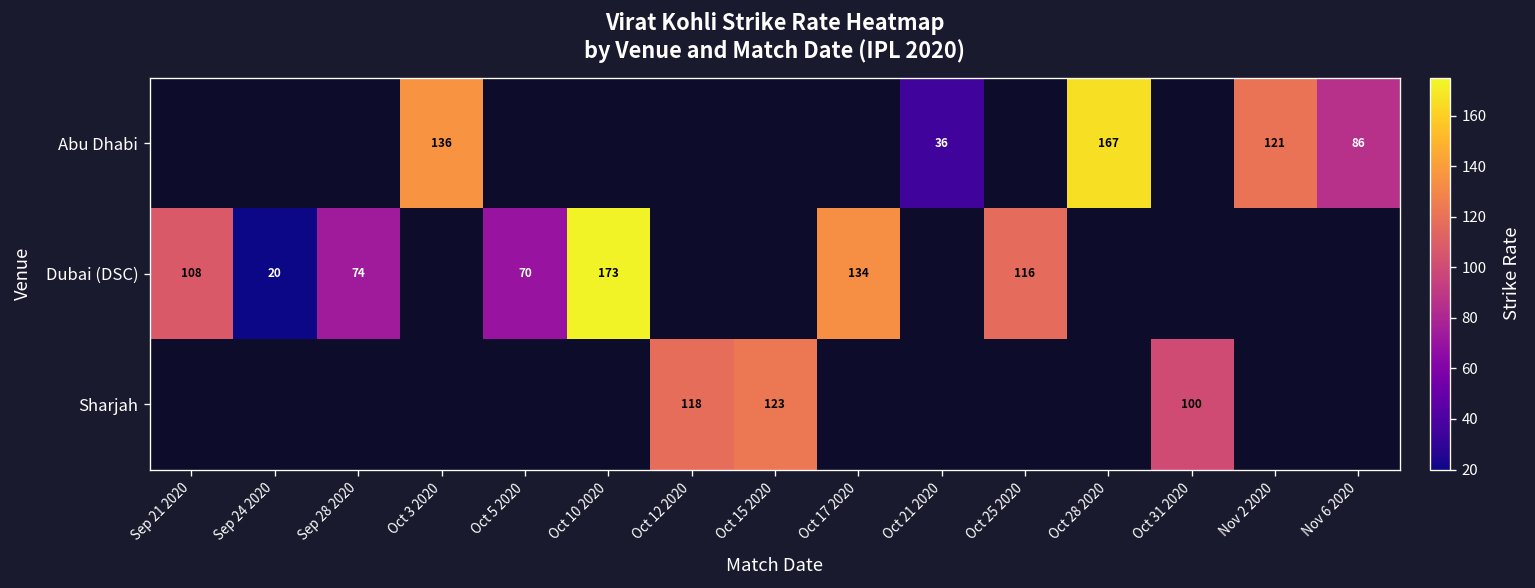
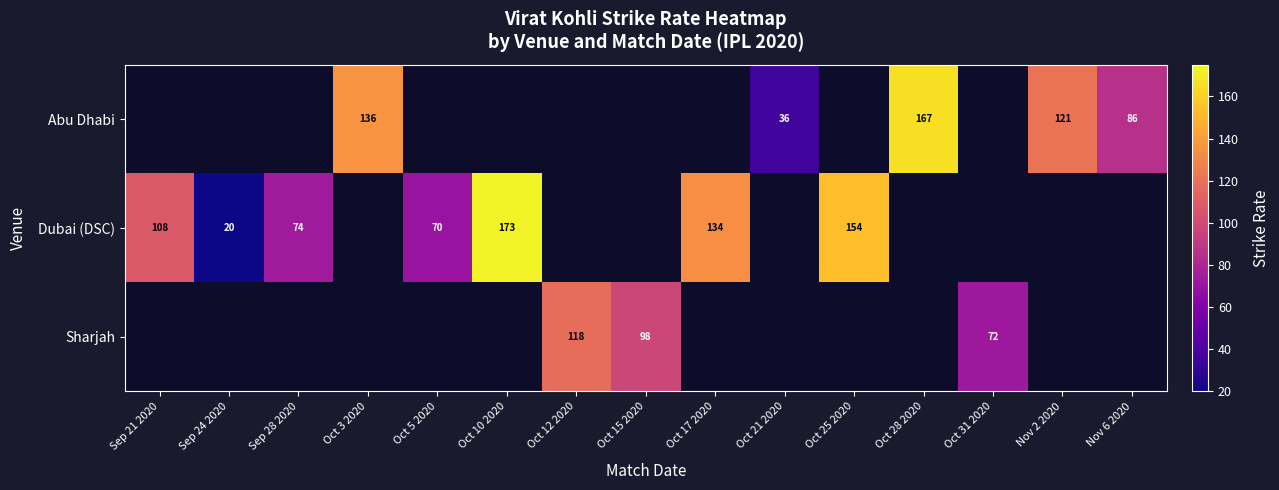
Dubai (DSC), Oct 25 2020: 116 -> 154
Sharjah, Oct 15 2020: 123 -> 98
Sharjah, Oct 31 2020: 100 -> 72
